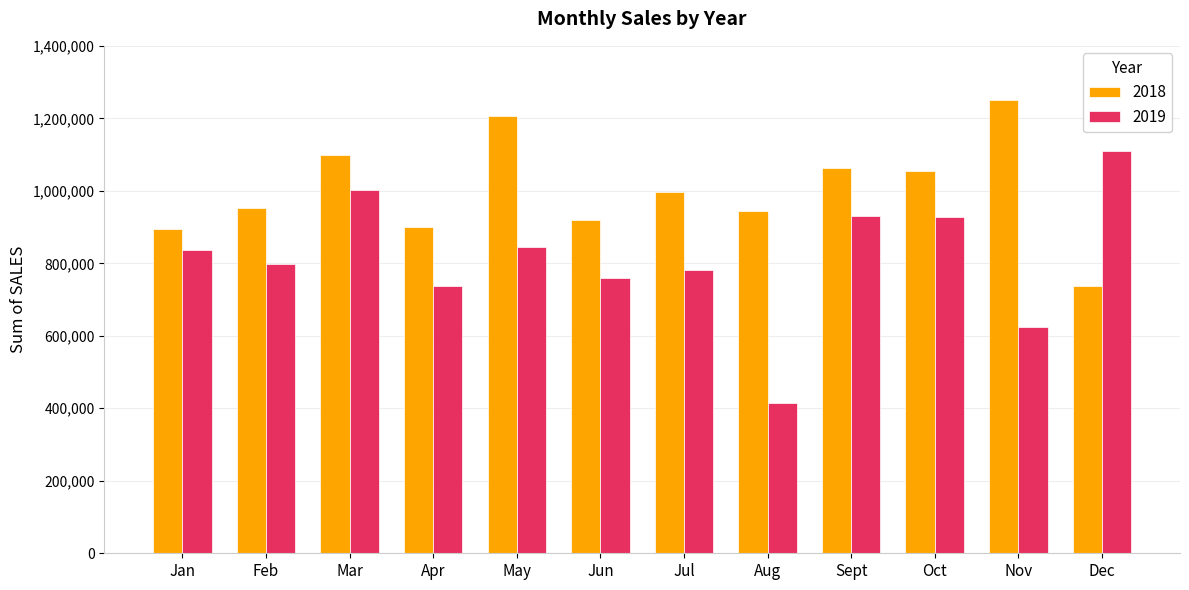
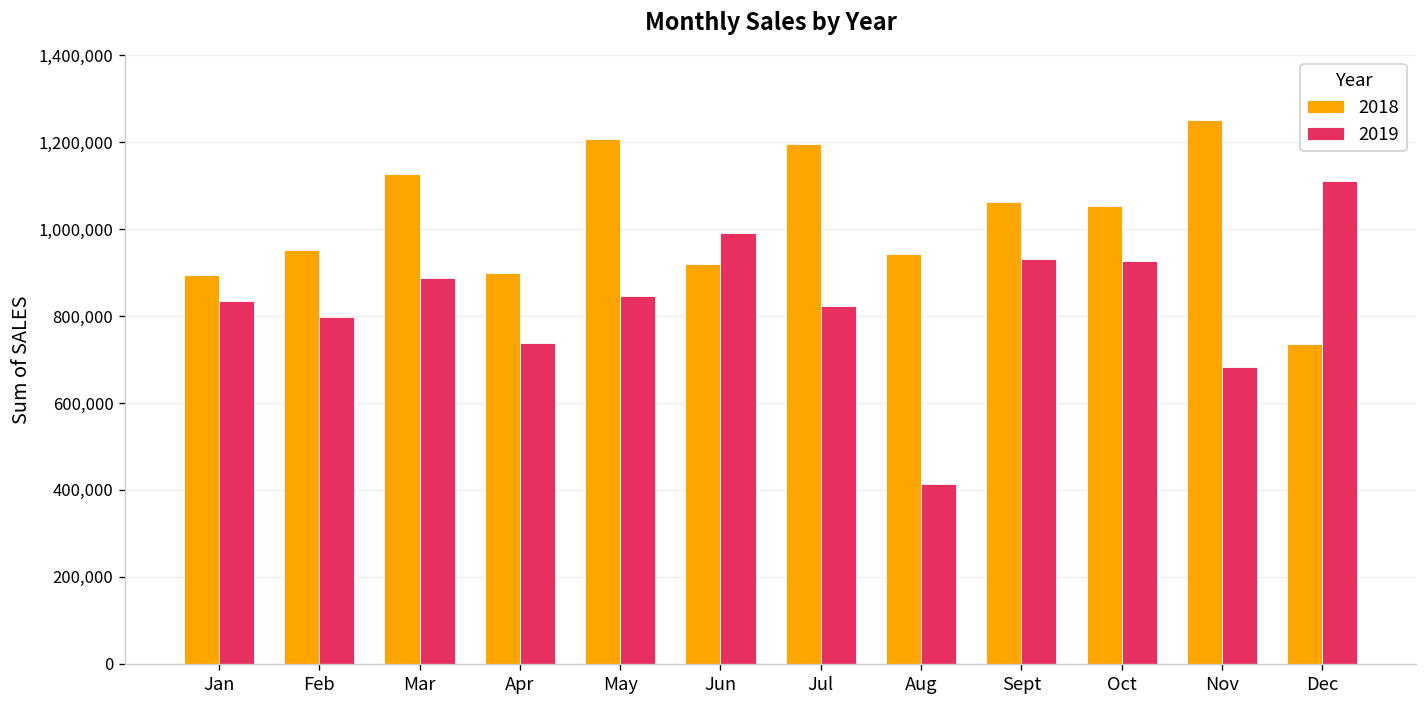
2018, Mar: 1,100,000 -> 1,130,000
2019, Mar: 1,000,000 -> 890,000
2019, Jun: 760,000 -> 990,000
2018, Jul: 1,000,000 -> 1,200,000
2019, Jul: 780,000 -> 820,000
2019, Nov: 620,000 -> 680,000
